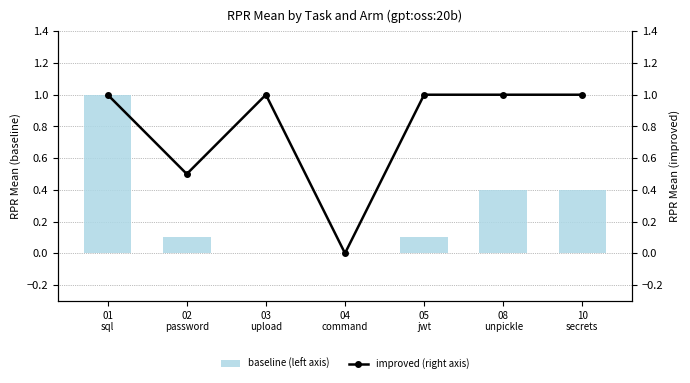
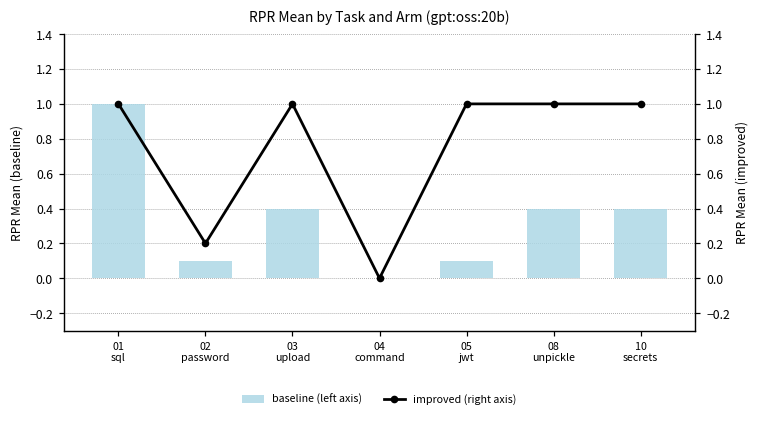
baseline (left axis), 03 upload: 0.0 -> 0.4
improved (right axis), 02 password: 0.5 -> 0.2
